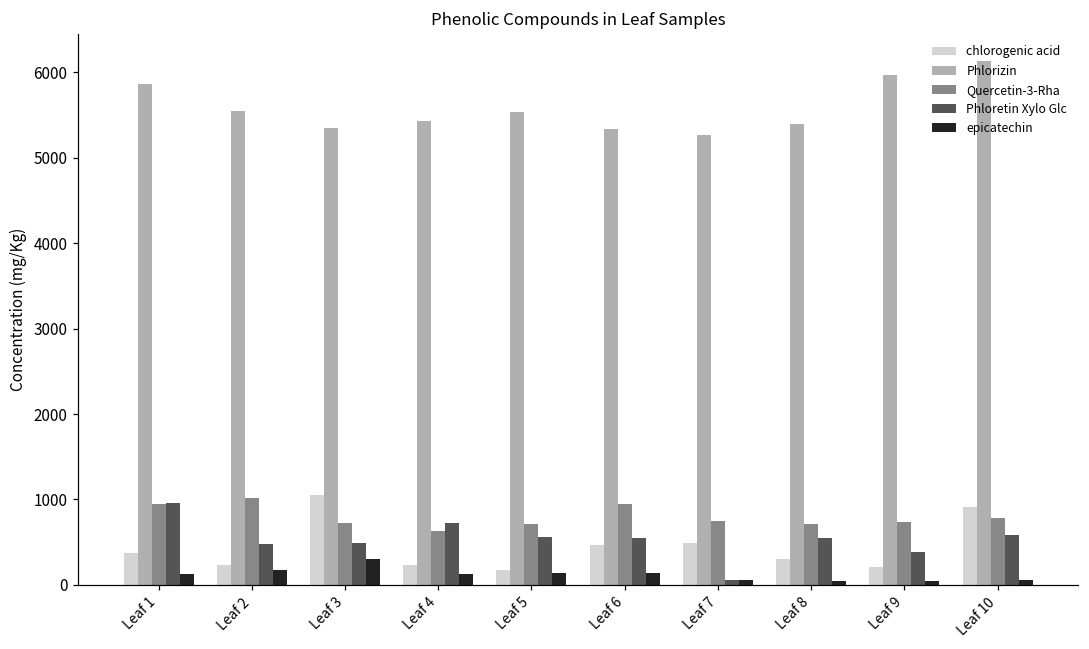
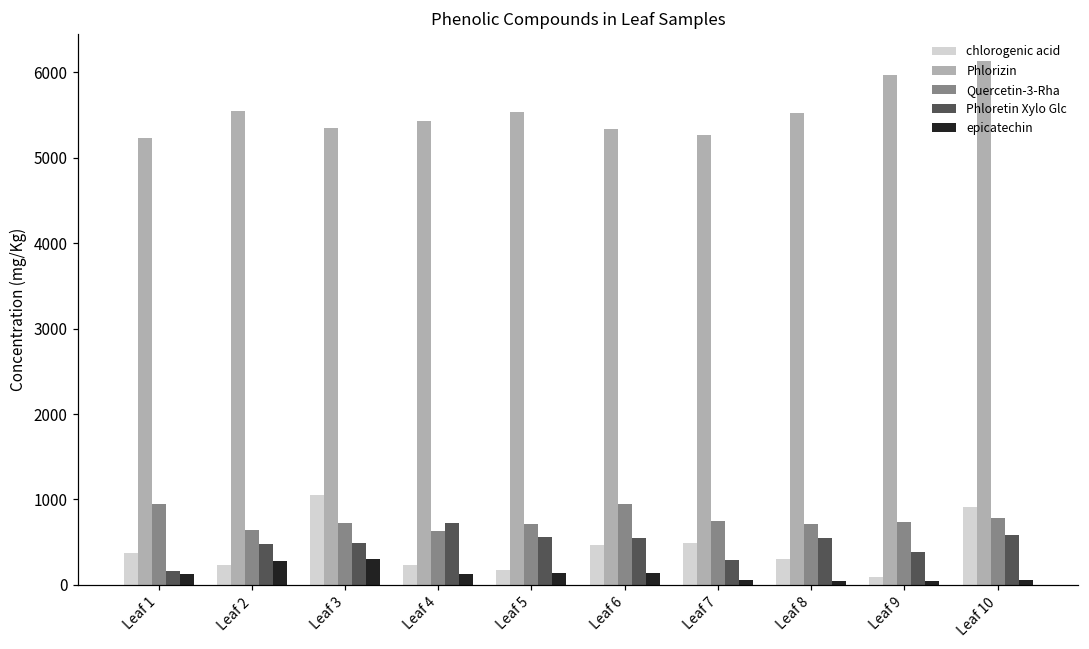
Phlorizin, Leaf 1: 5900 -> 5200
Phloretin Xylo Glc, Leaf 1: 1000 -> 200
Quercetin-3-Rha, Leaf 2: 1000 -> 600
epicatechin, Leaf 2: 200 -> 300
Phloretin Xylo Glc, Leaf 7: 100 -> 300
Phlorizin, Leaf 8: 5400 -> 5500
chlorogenic acid, Leaf 9: 200 -> 100
